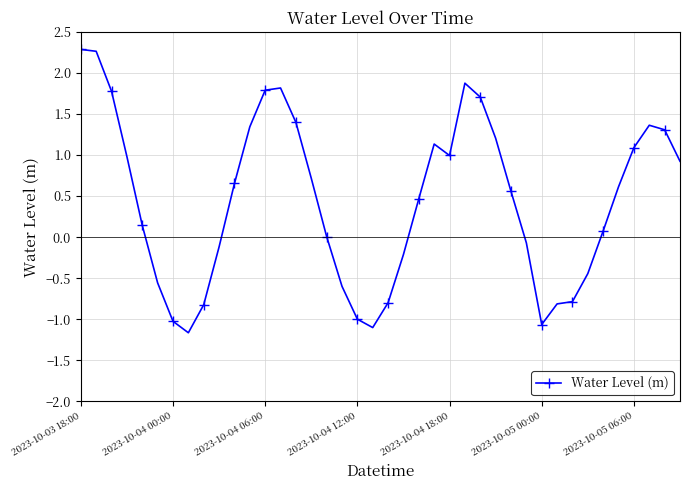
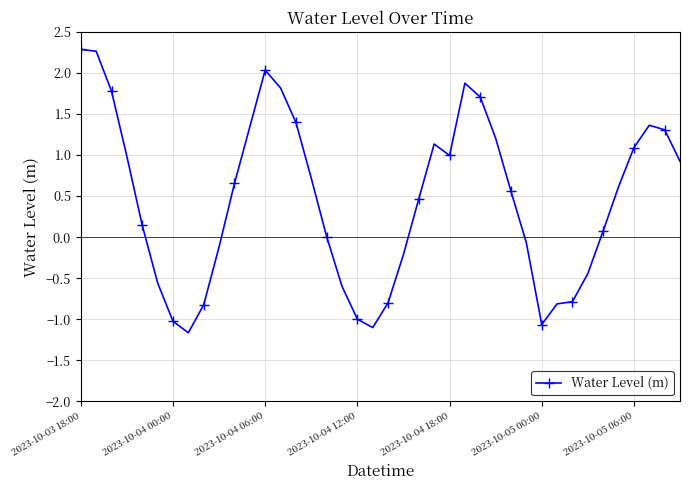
2023-10-04 06:00: 1.8 -> 2.0
